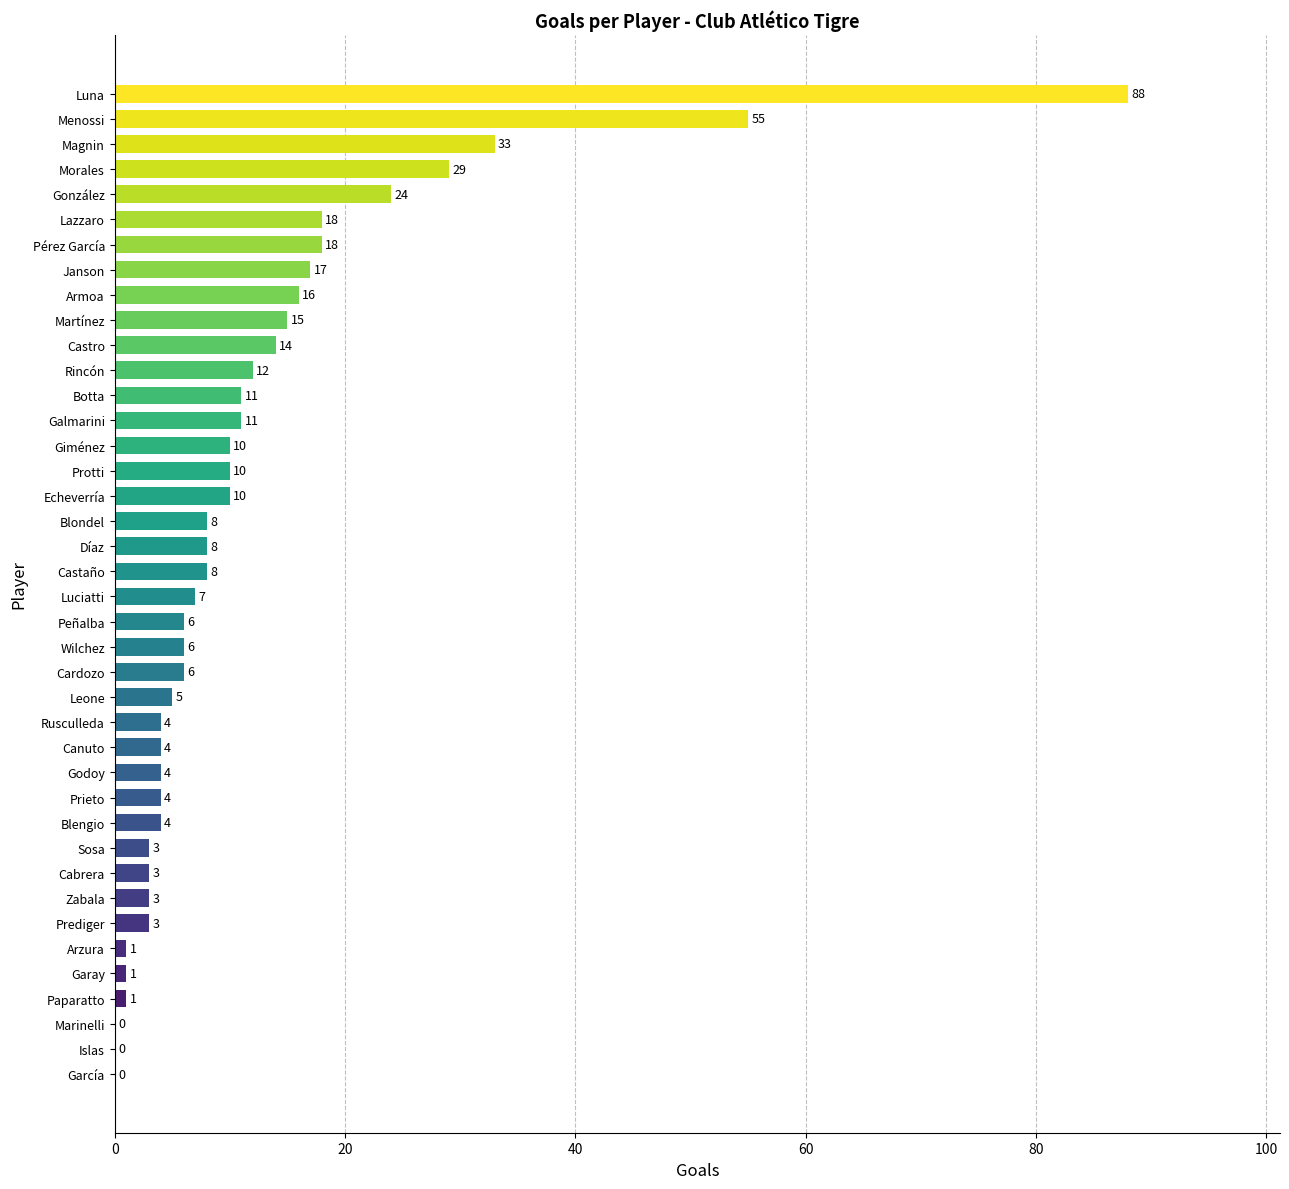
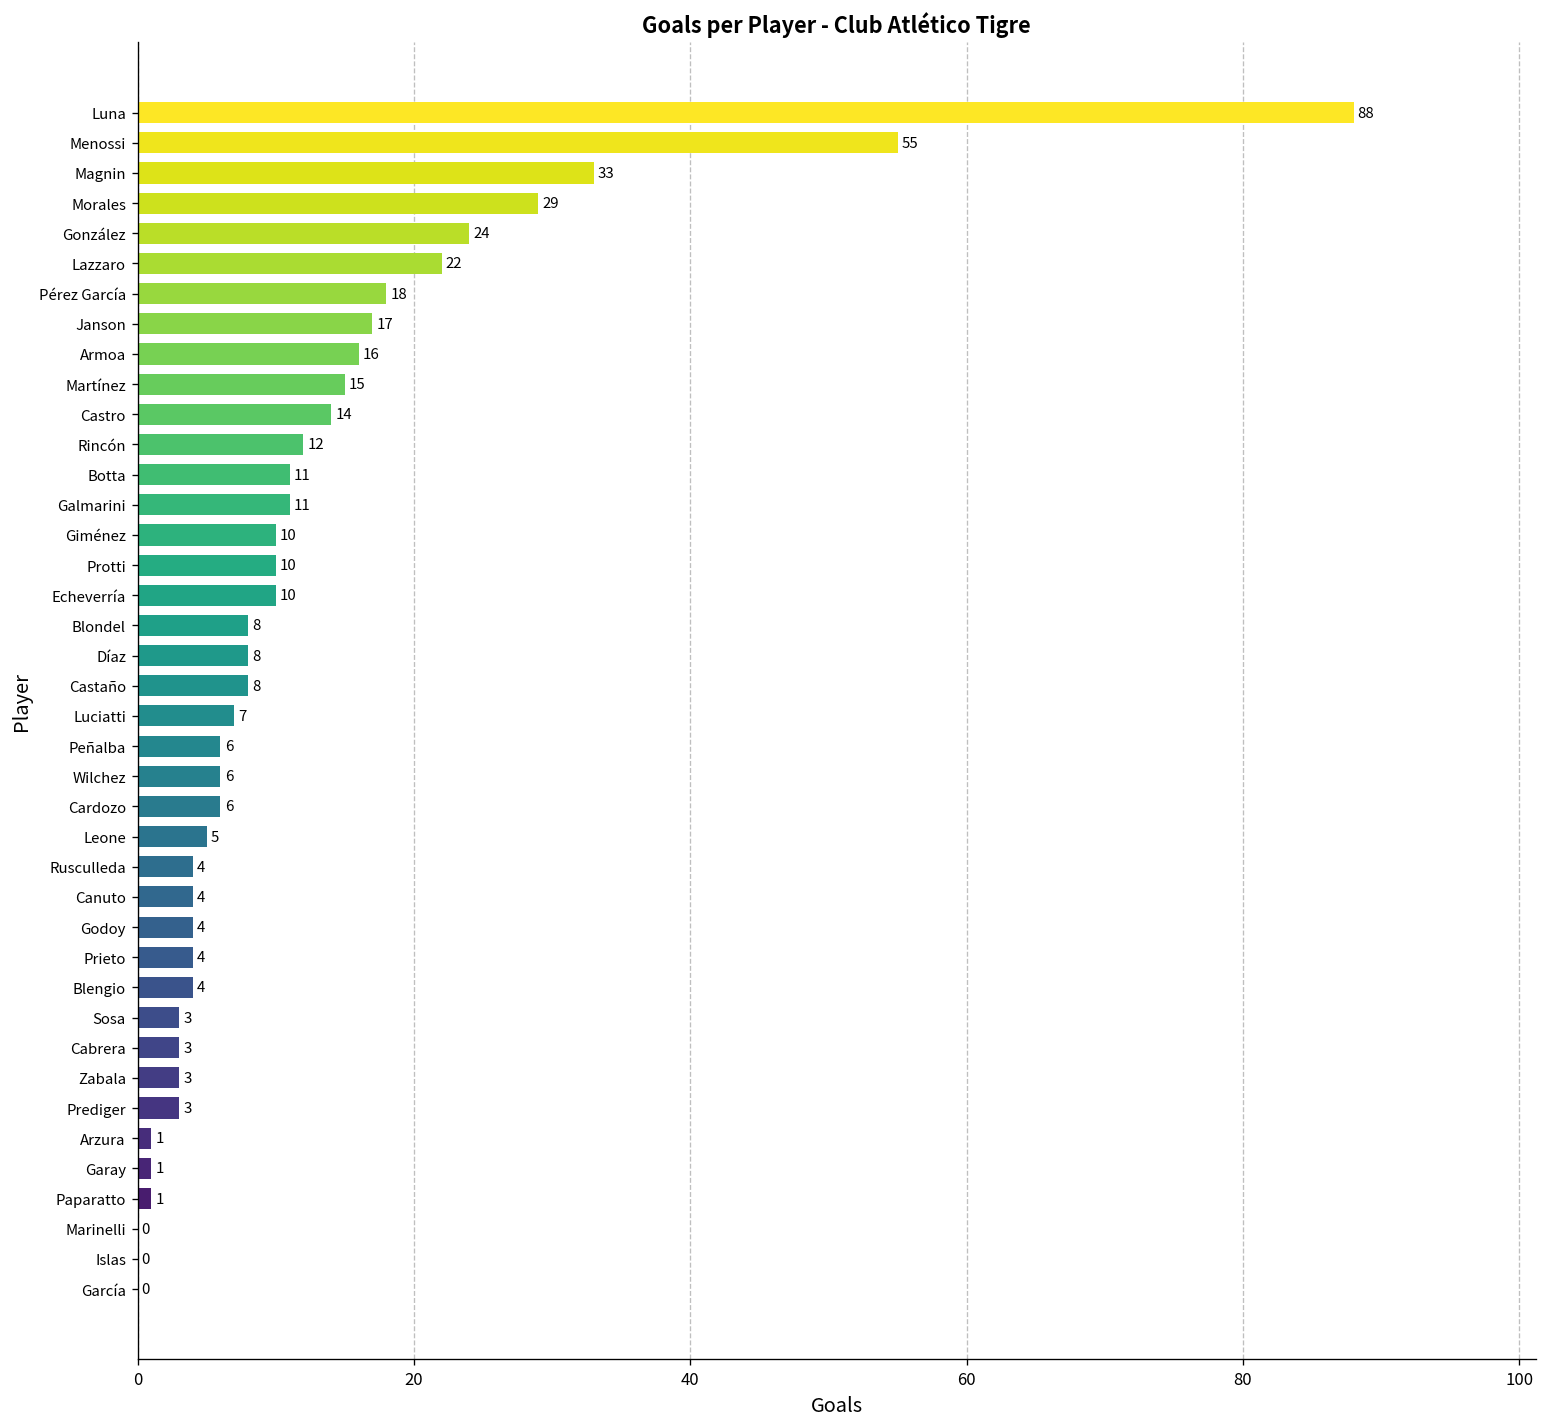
Lazzaro: 18 -> 22
